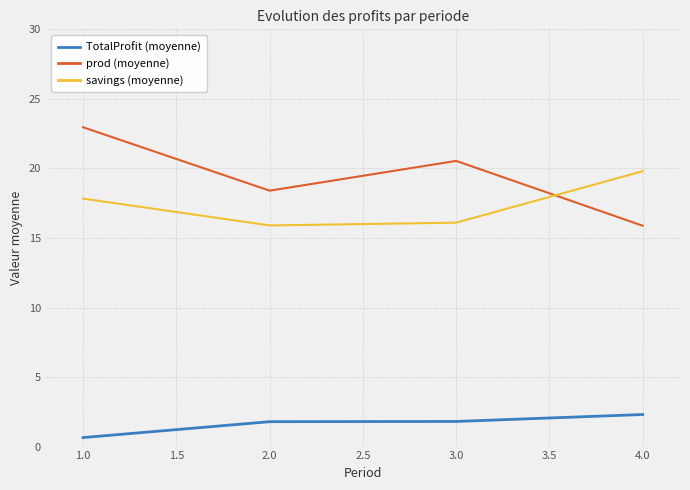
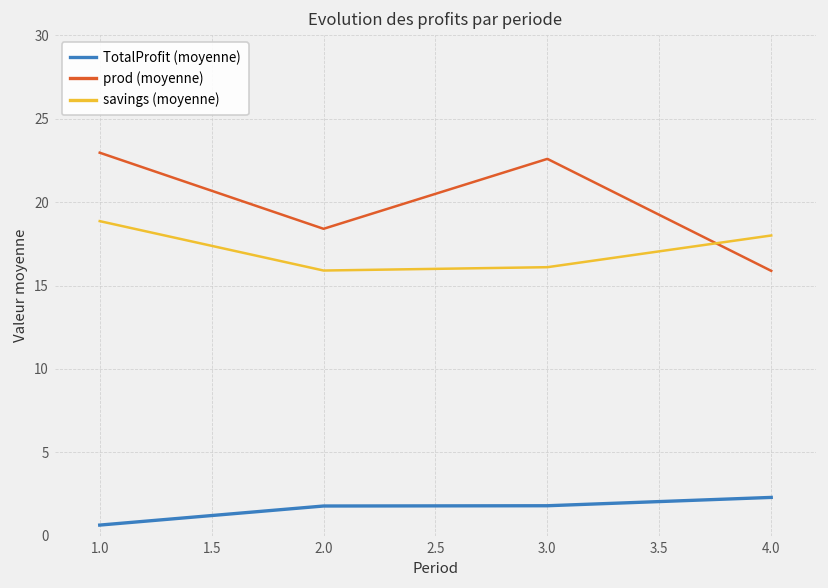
savings (moyenne), 1.0: 17.8 -> 18.9
prod (moyenne), 3.0: 20.5 -> 22.6
savings (moyenne), 4.0: 19.8 -> 18.0
